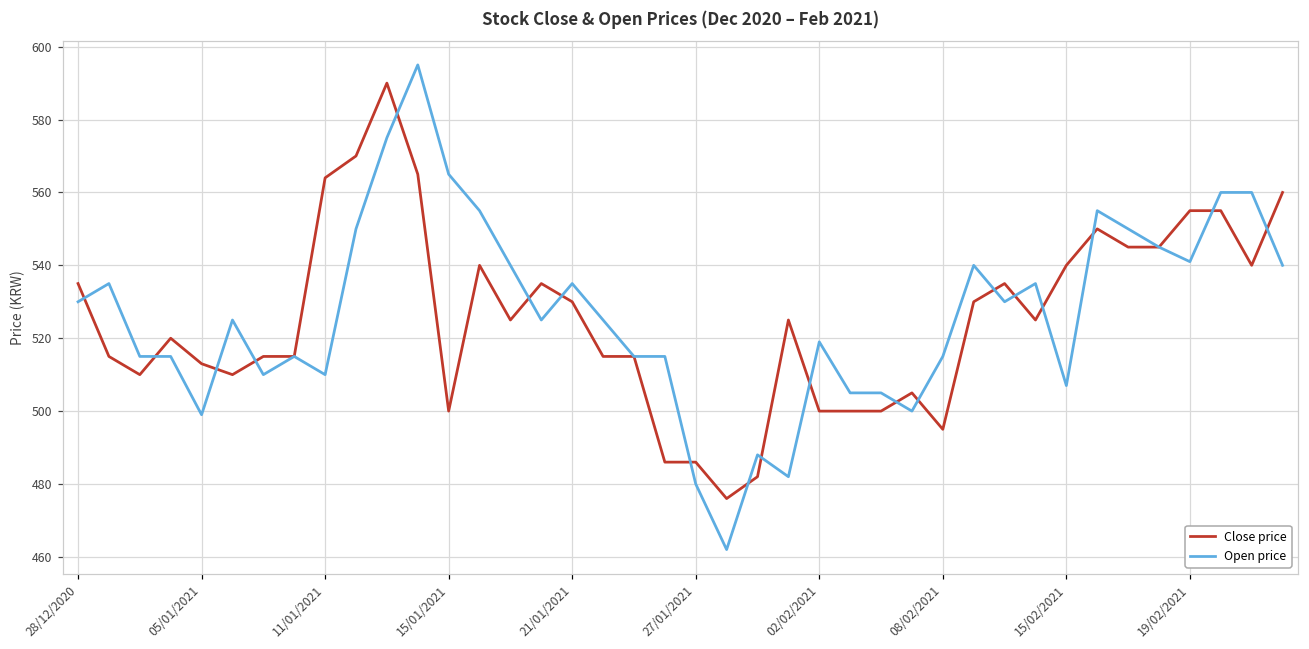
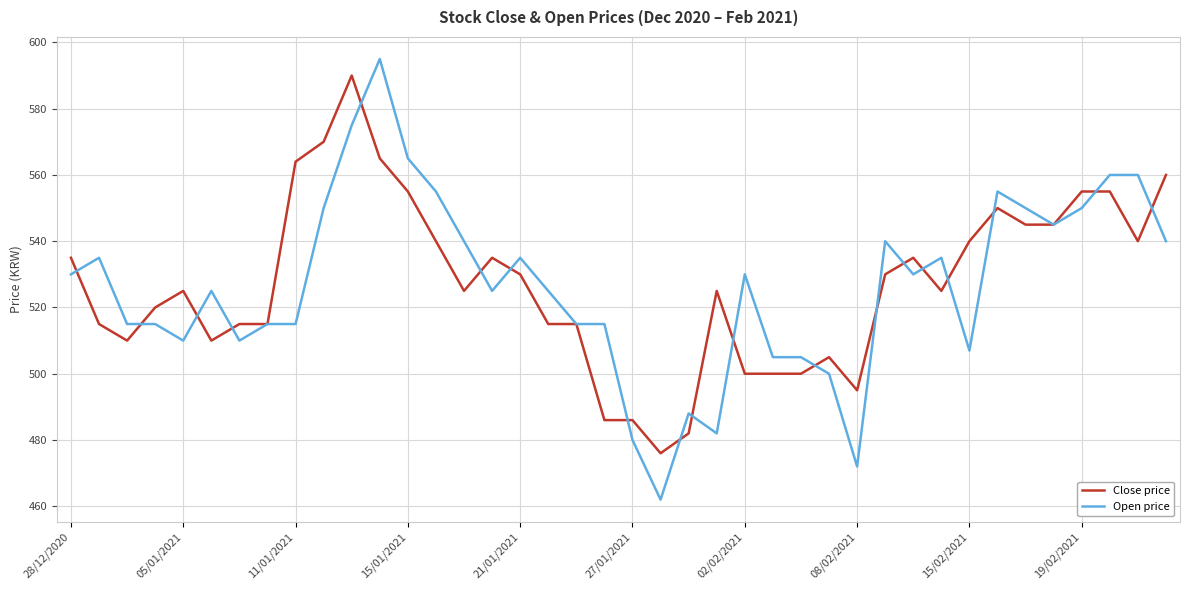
Close price, 05/01/2021: 513 -> 525
Open price, 05/01/2021: 499 -> 510
Open price, 11/01/2021: 510 -> 515
Close price, 15/01/2021: 500 -> 555
Open price, 02/02/2021: 519 -> 530
Open price, 08/02/2021: 515 -> 472
Open price, 19/02/2021: 541 -> 550
